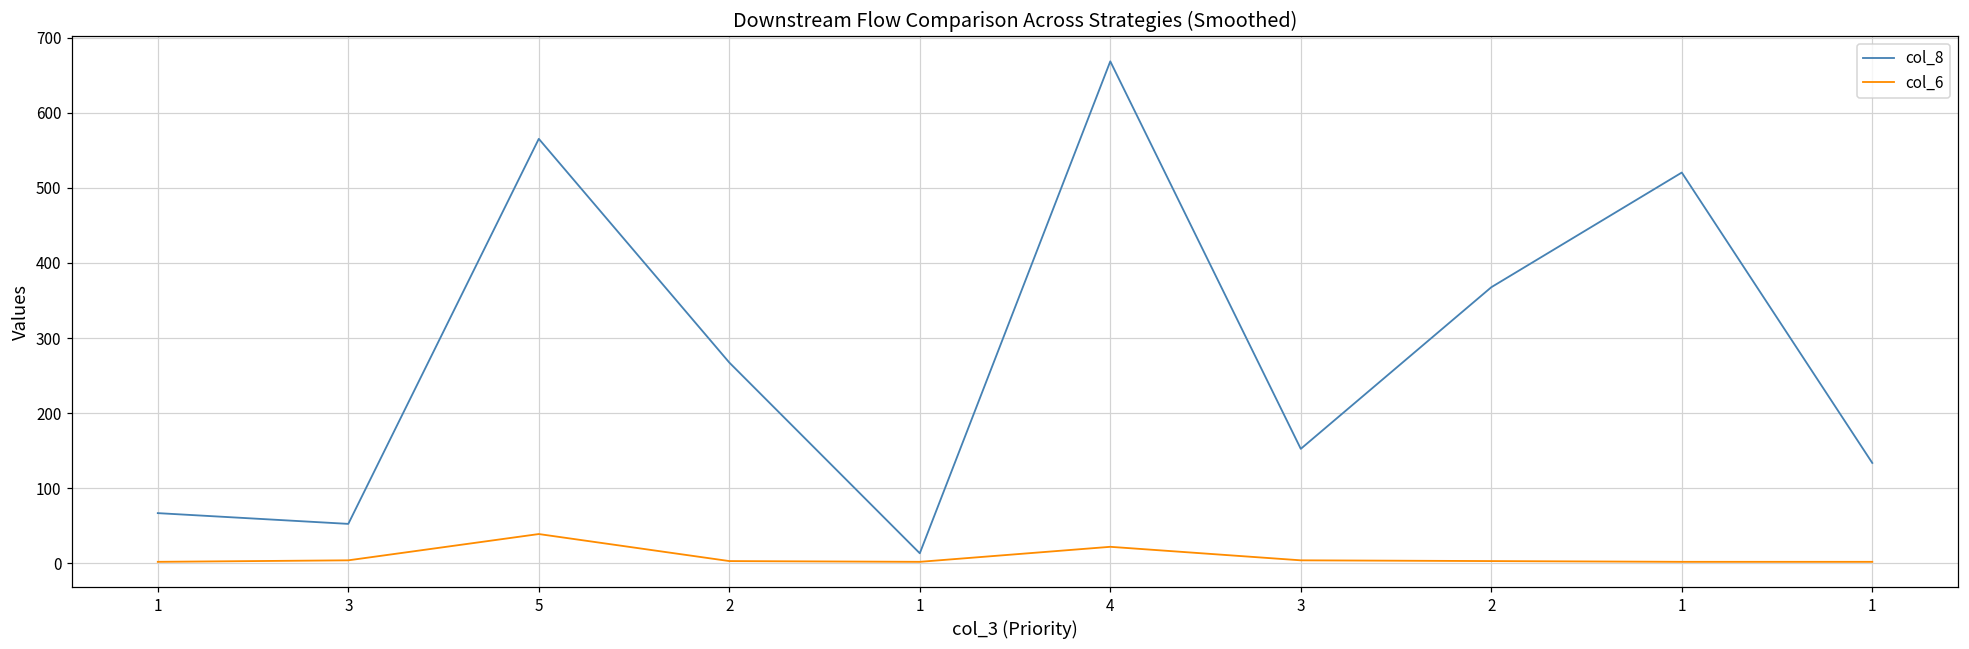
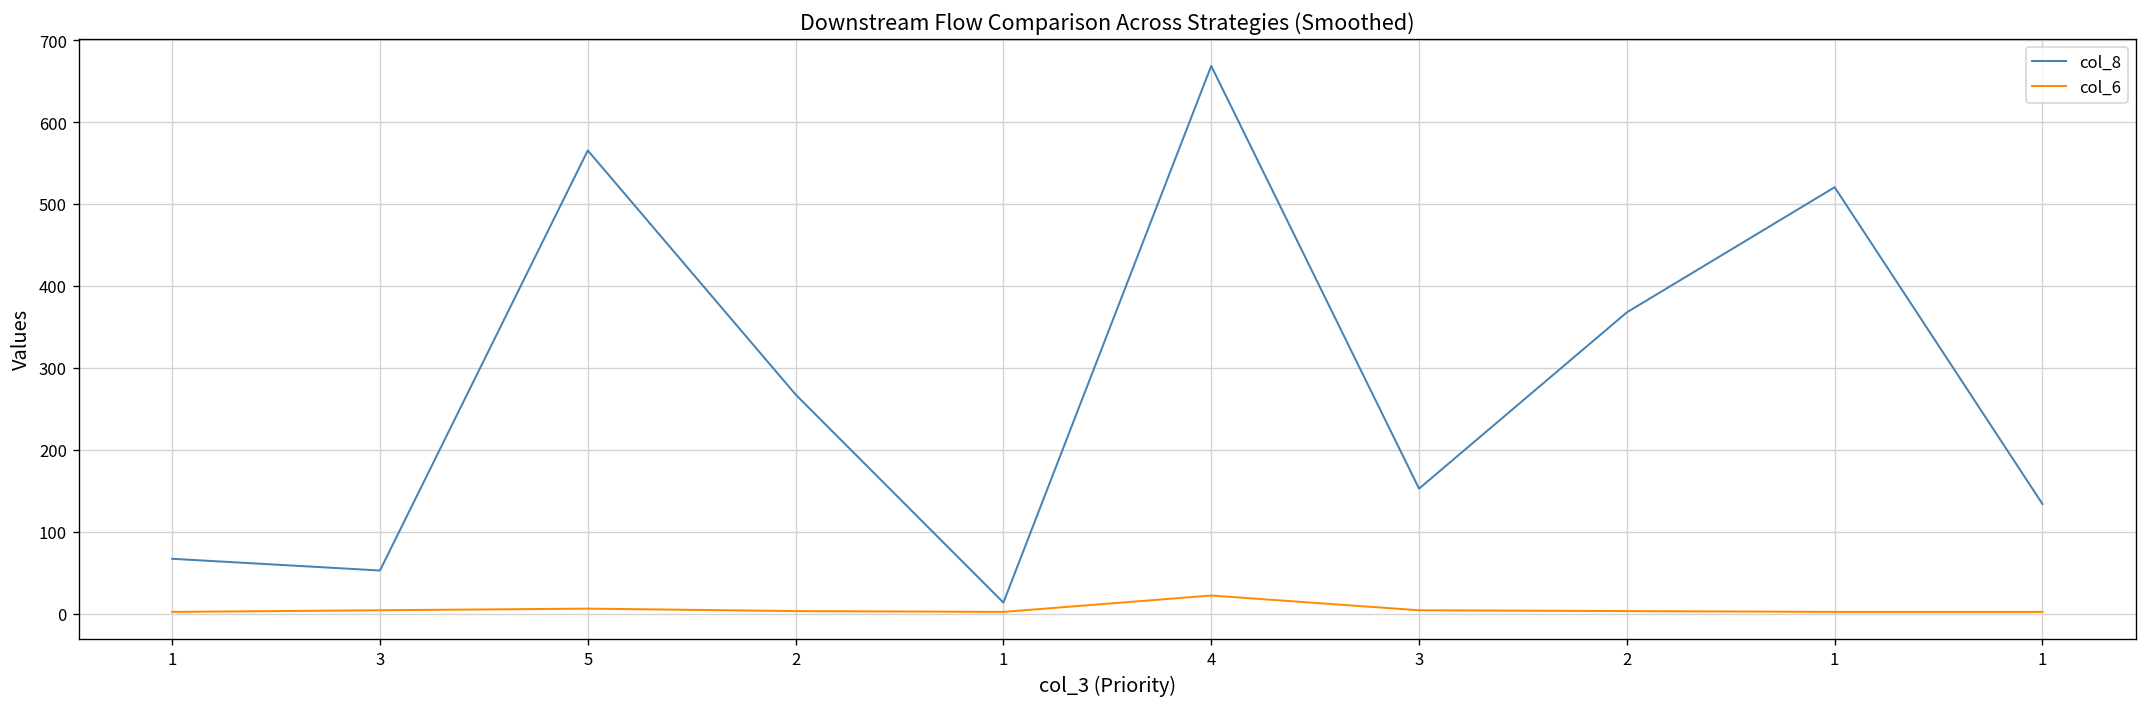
col_6, 5: 40 -> 10
